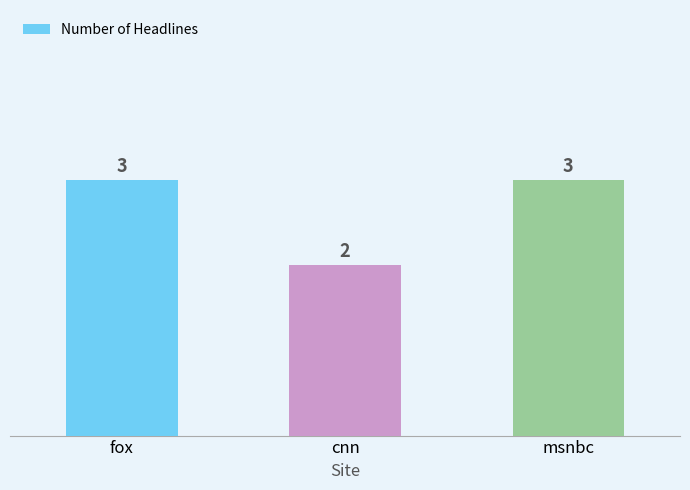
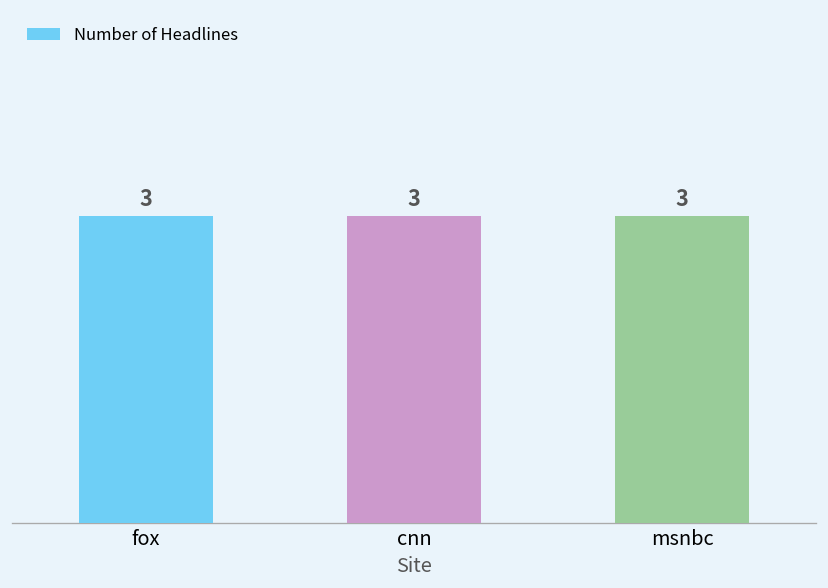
cnn: 2 -> 3
